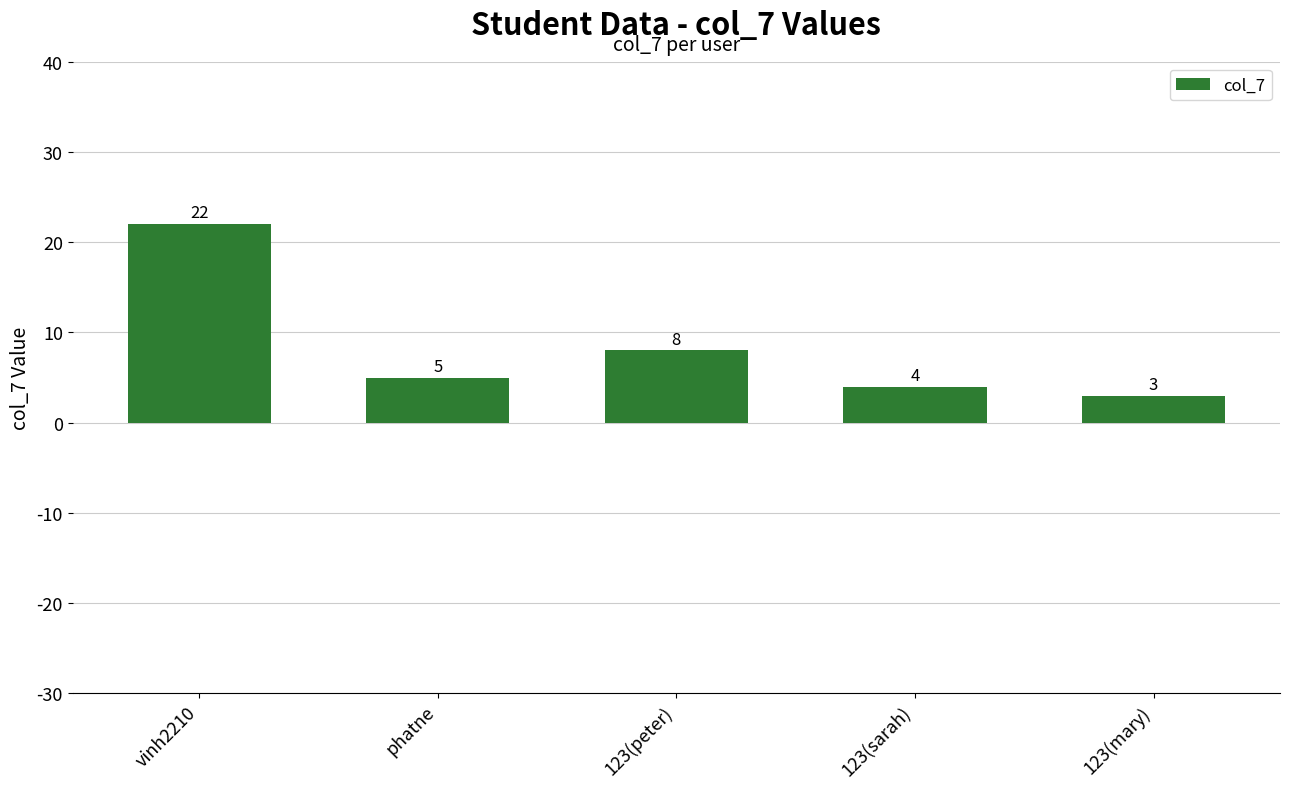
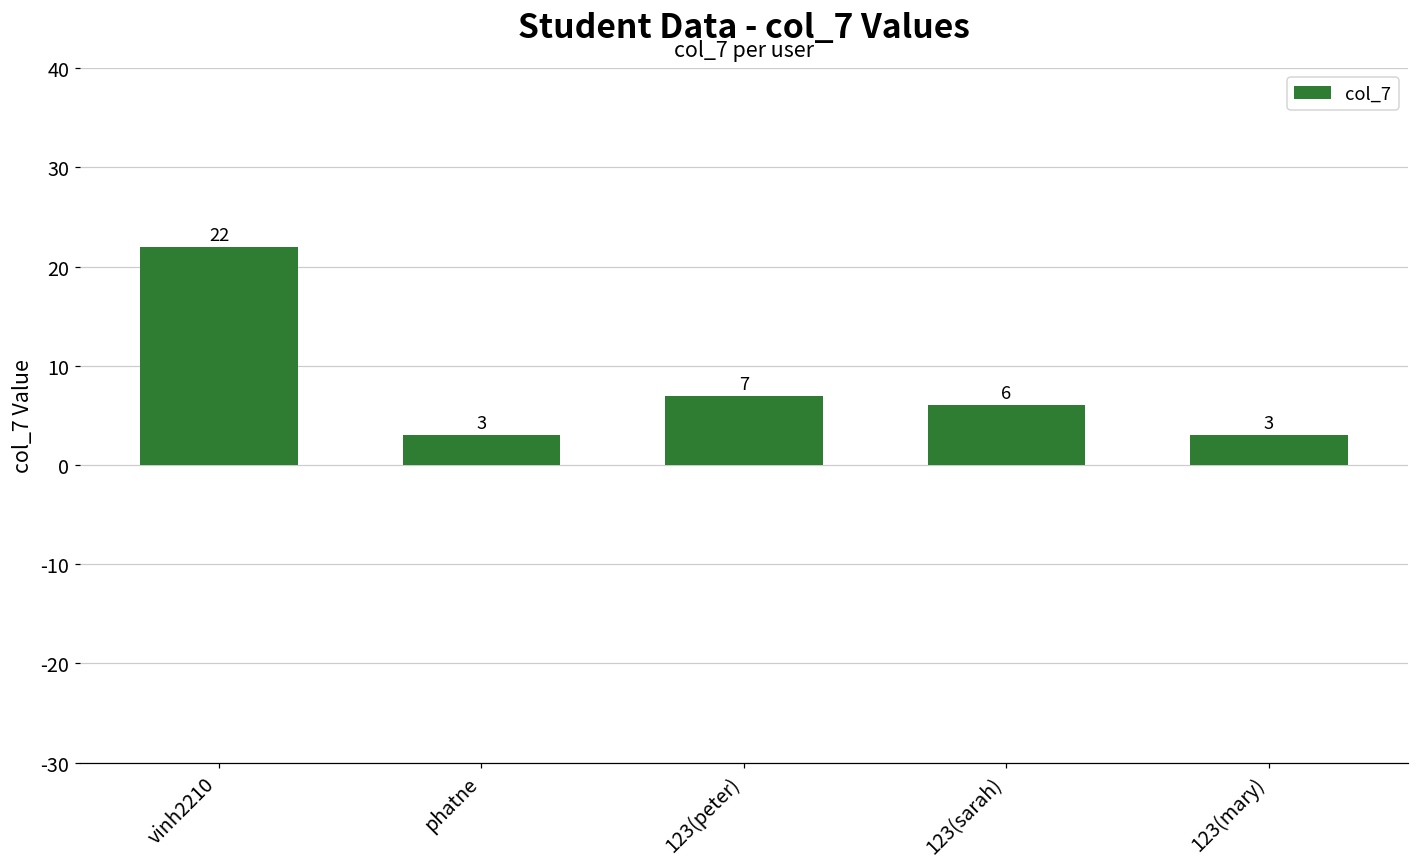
phatne: 5 -> 3
123(peter): 8 -> 7
123(sarah): 4 -> 6
